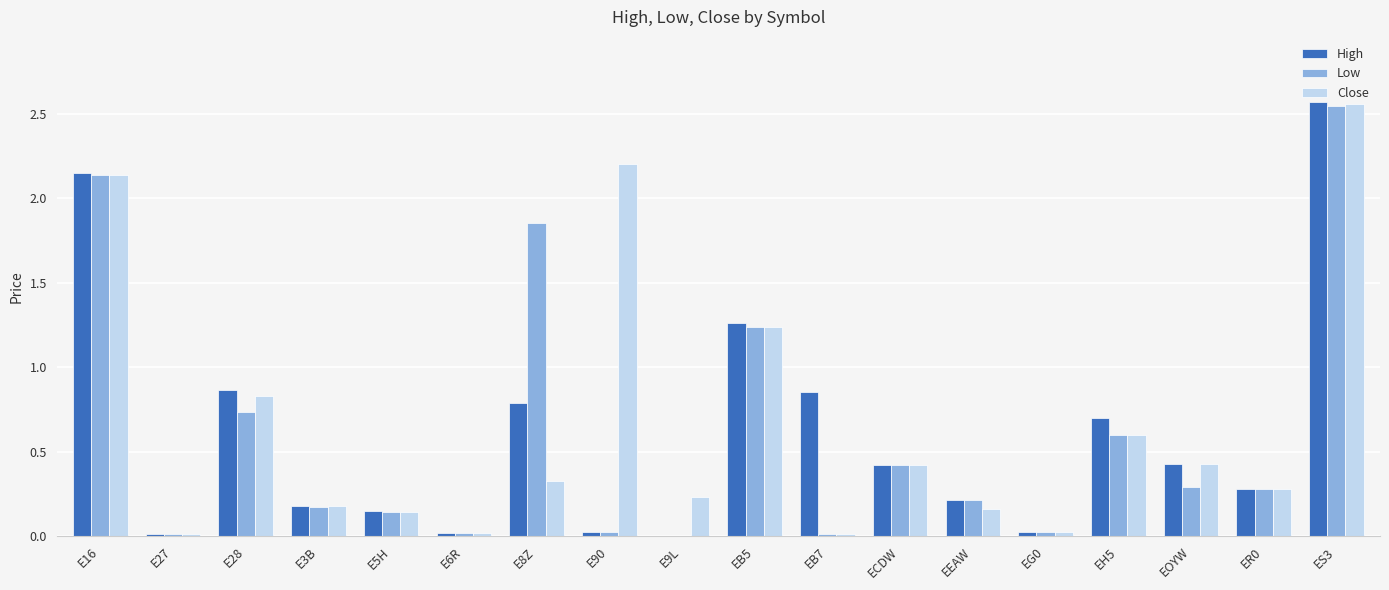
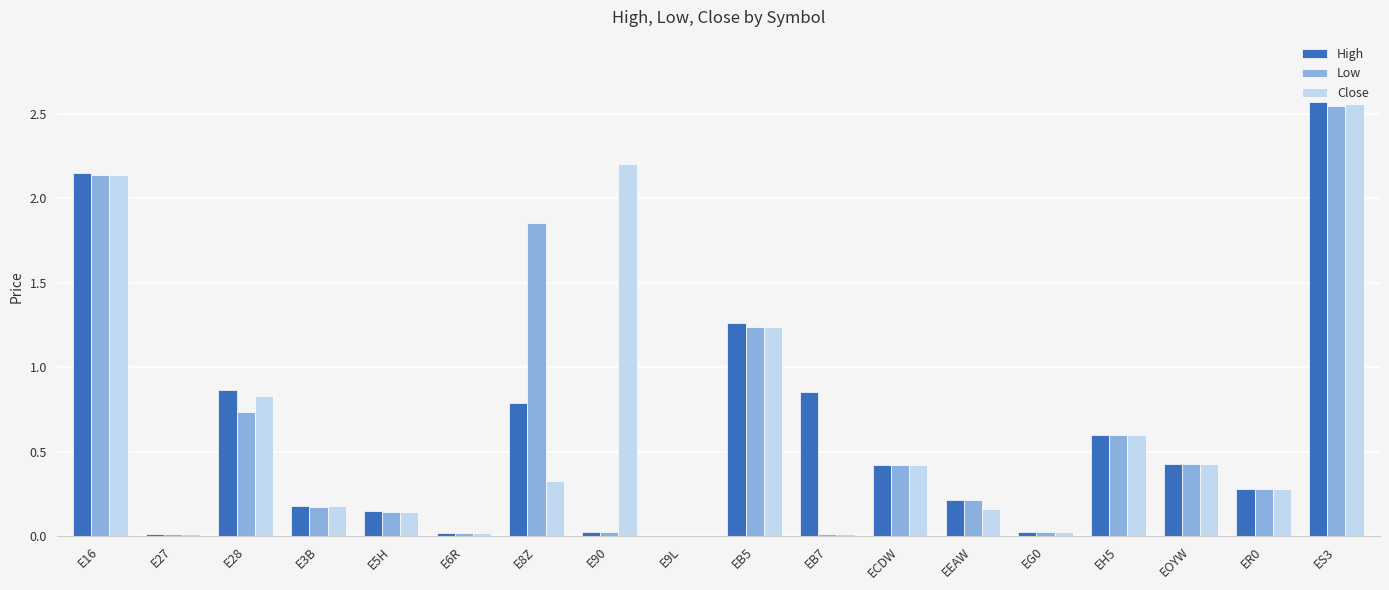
Close, E9L: 0.23 -> 0.00
High, EH5: 0.7 -> 0.6
Low, EOYW: 0.29 -> 0.43
